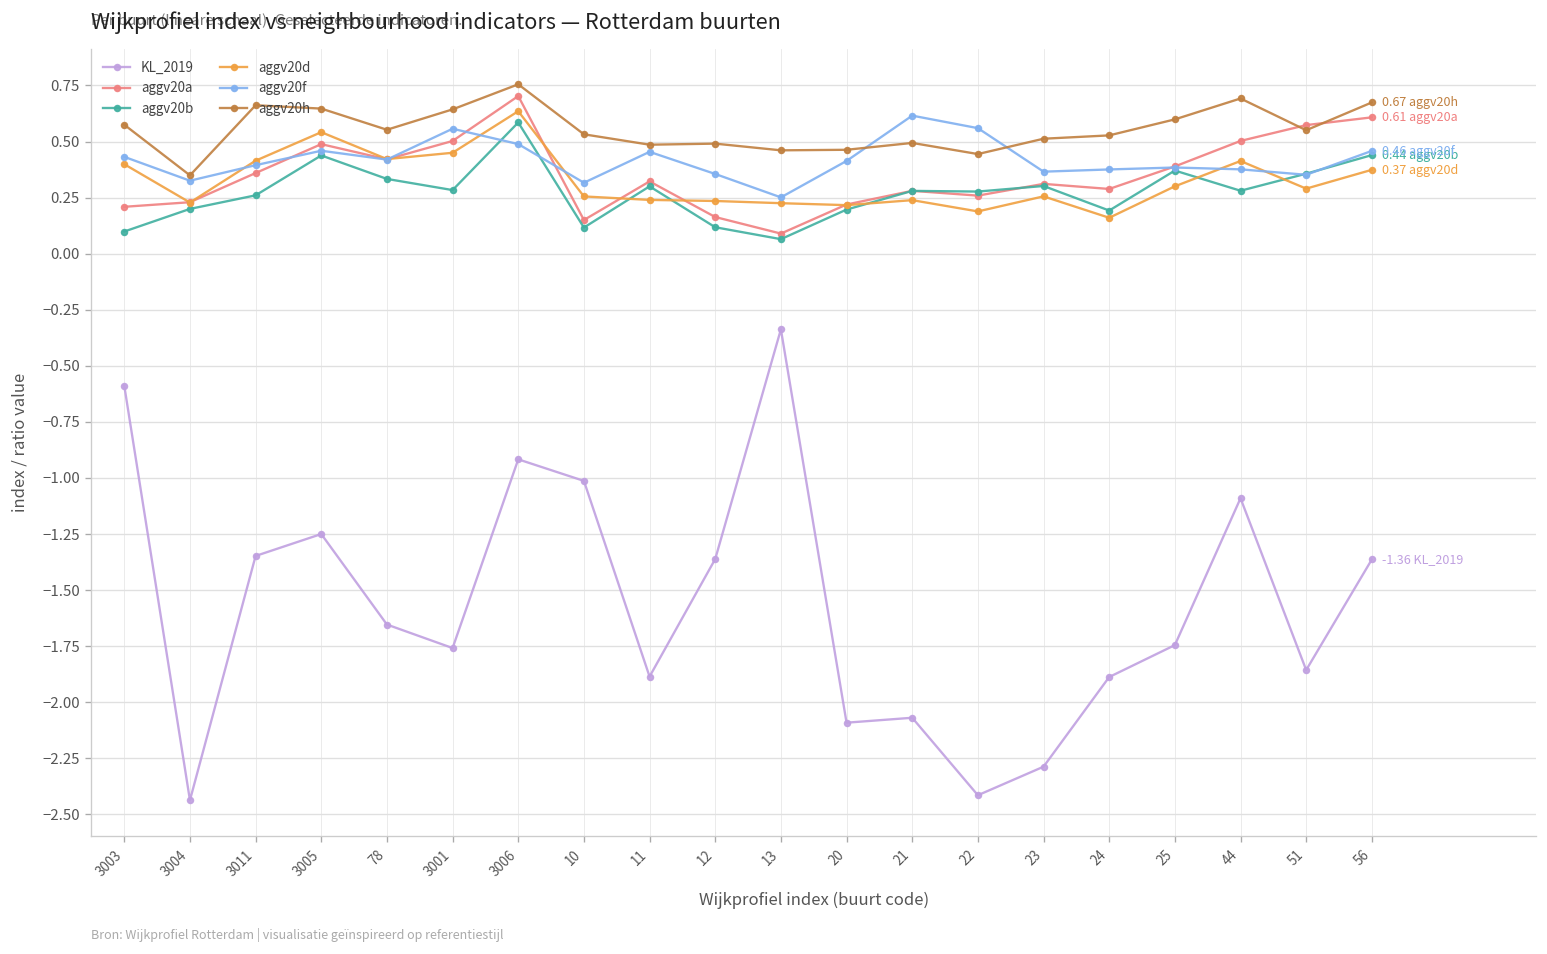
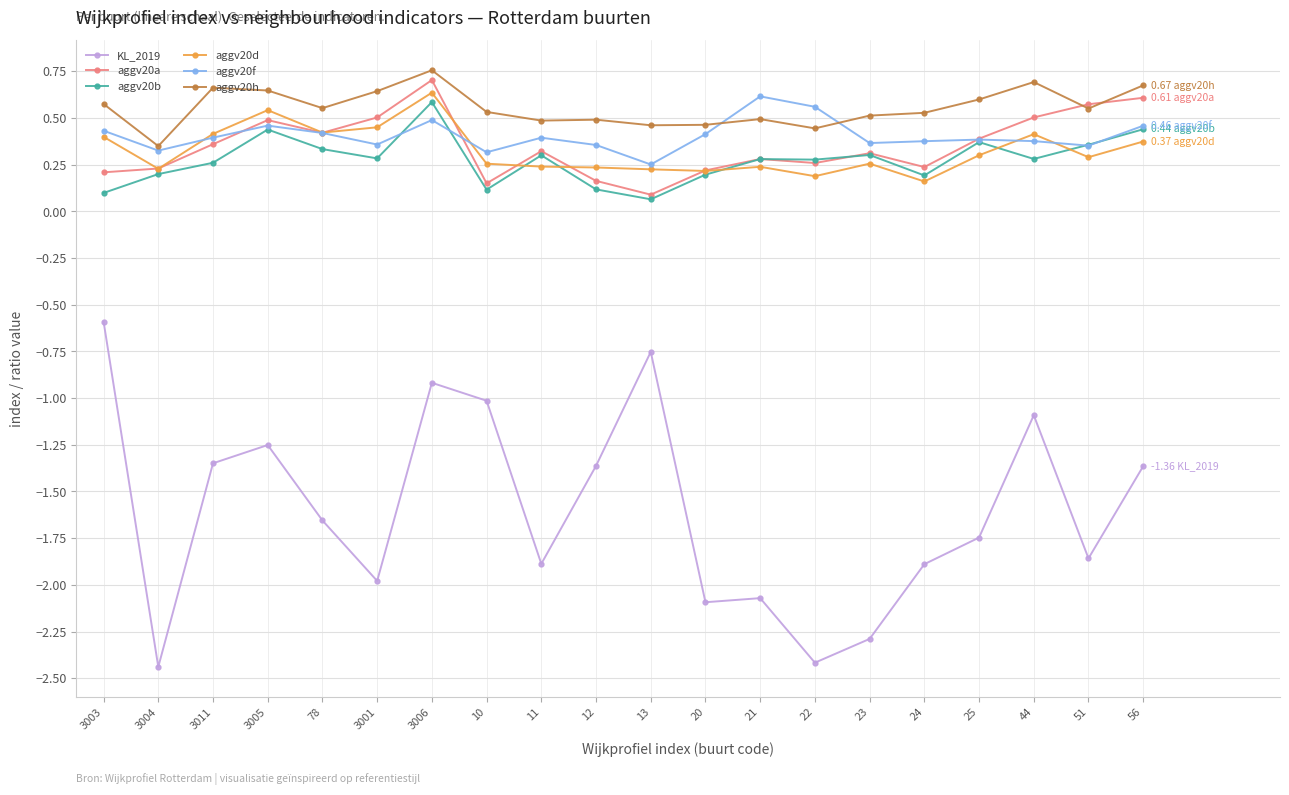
KL_2019, 3001: -1.76 -> -1.98
aggv20f, 3001: 0.56 -> 0.36
aggv20f, 11: 0.45 -> 0.39
KL_2019, 13: -0.34 -> -0.75
aggv20a, 24: 0.29 -> 0.24
